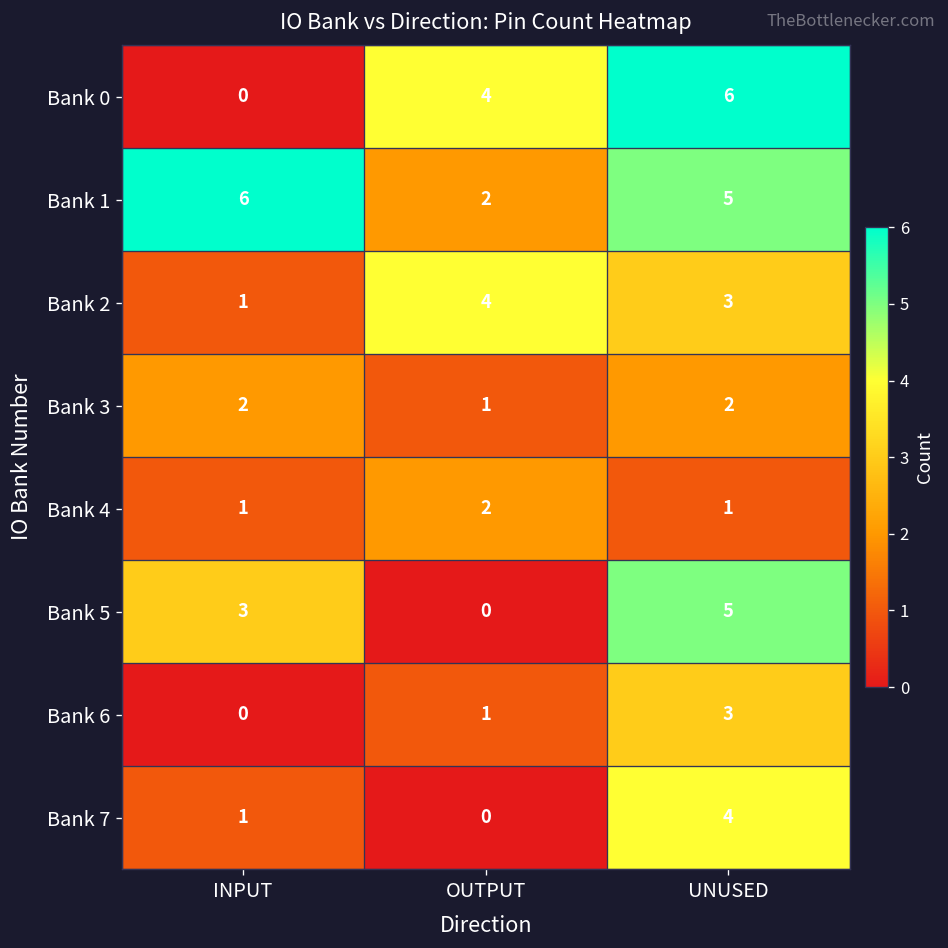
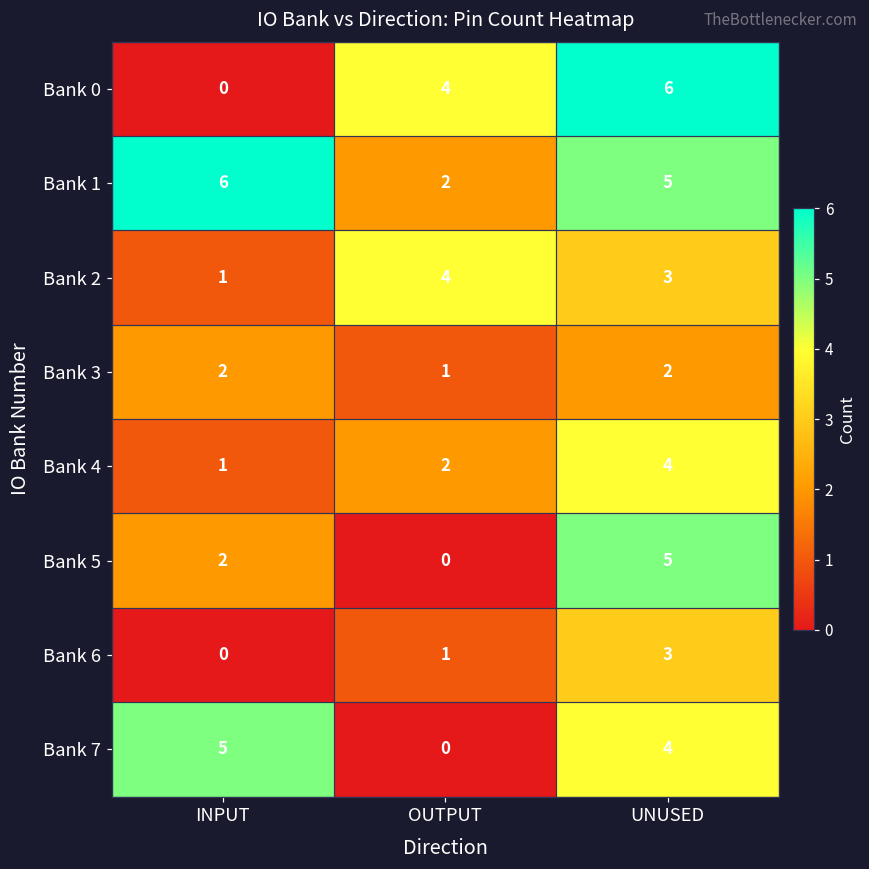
Bank 4, UNUSED: 1 -> 4
Bank 5, INPUT: 3 -> 2
Bank 7, INPUT: 1 -> 5
